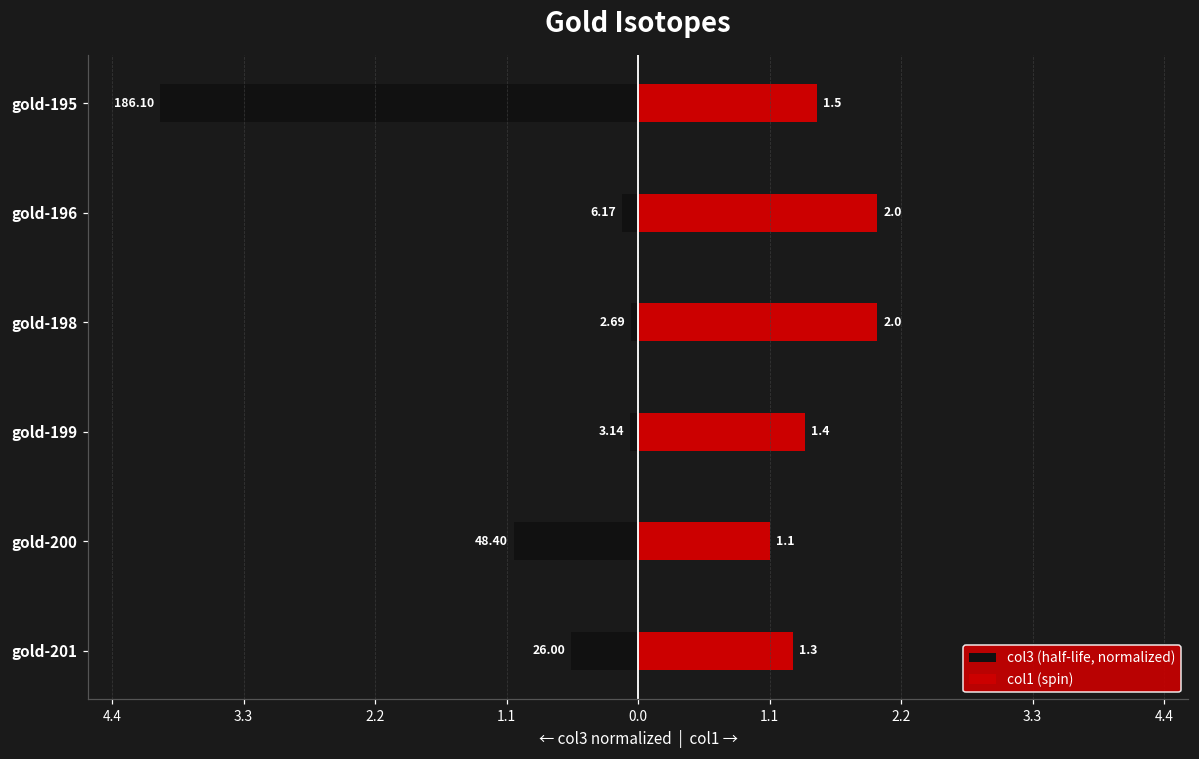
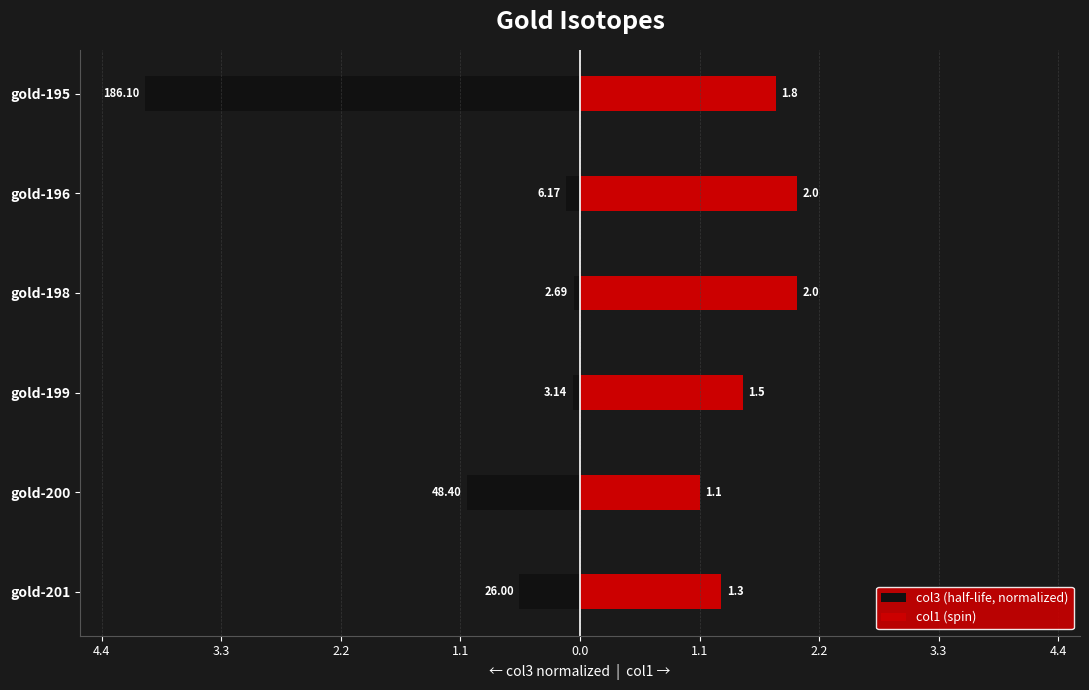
col1 (spin), gold-195: 1.5 -> 1.8
col1 (spin), gold-199: 1.4 -> 1.5
